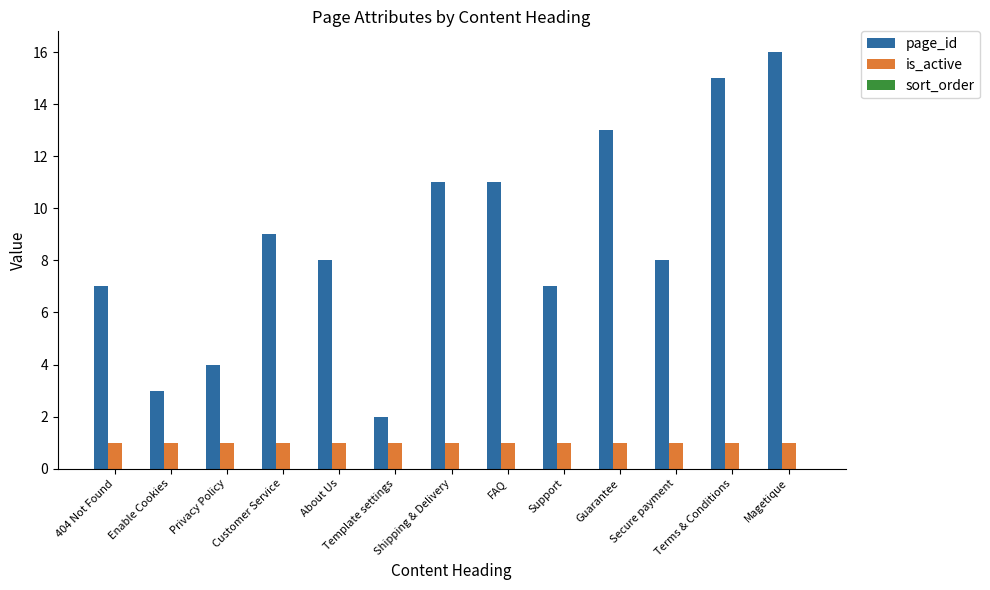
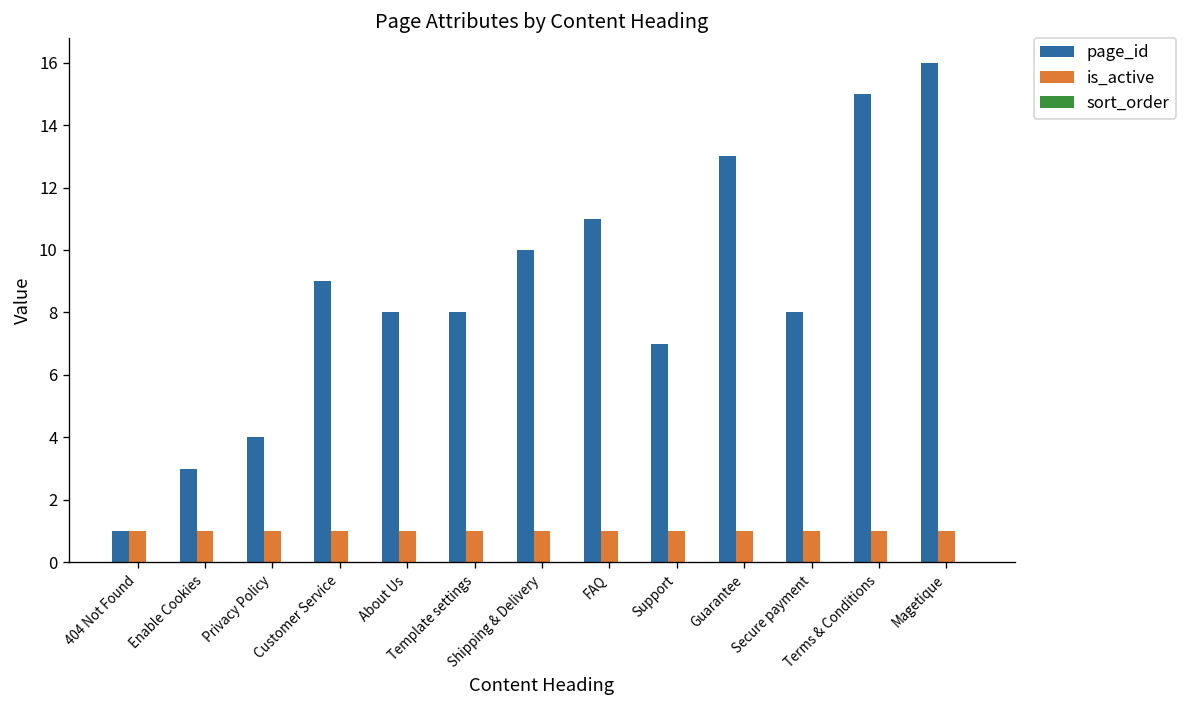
page_id, 404 Not Found: 7 -> 1
page_id, Template settings: 2 -> 8
page_id, Shipping & Delivery: 11 -> 10
